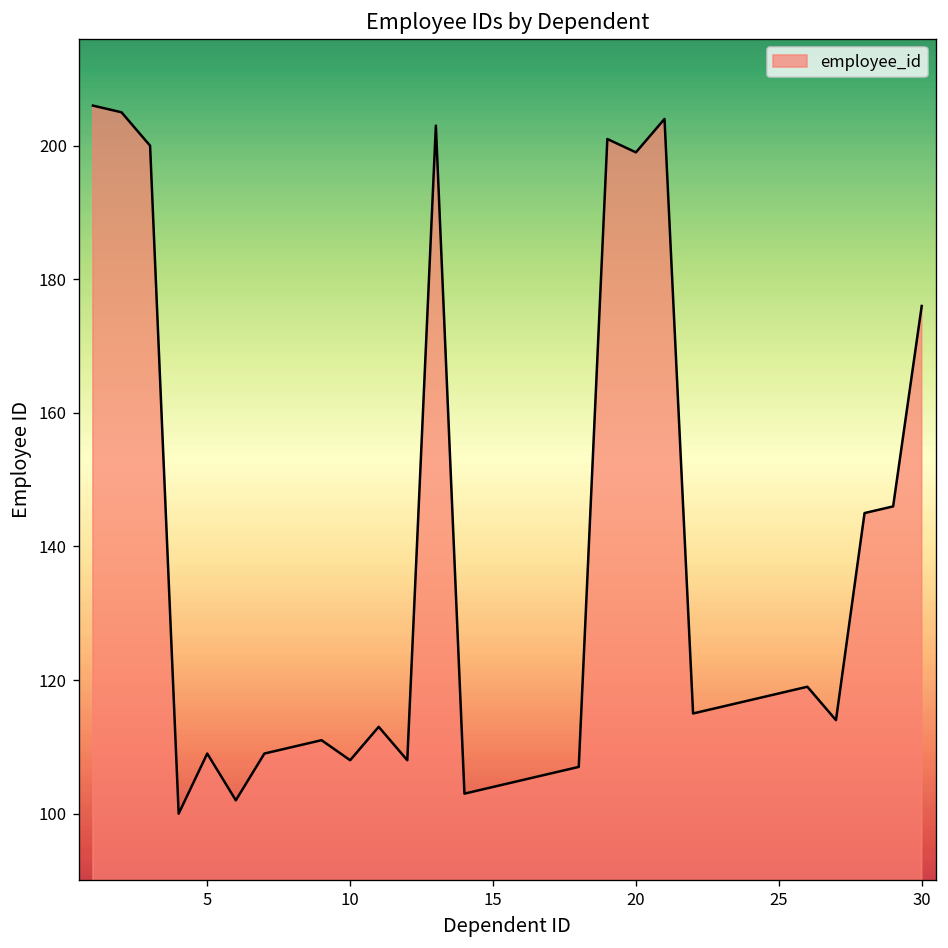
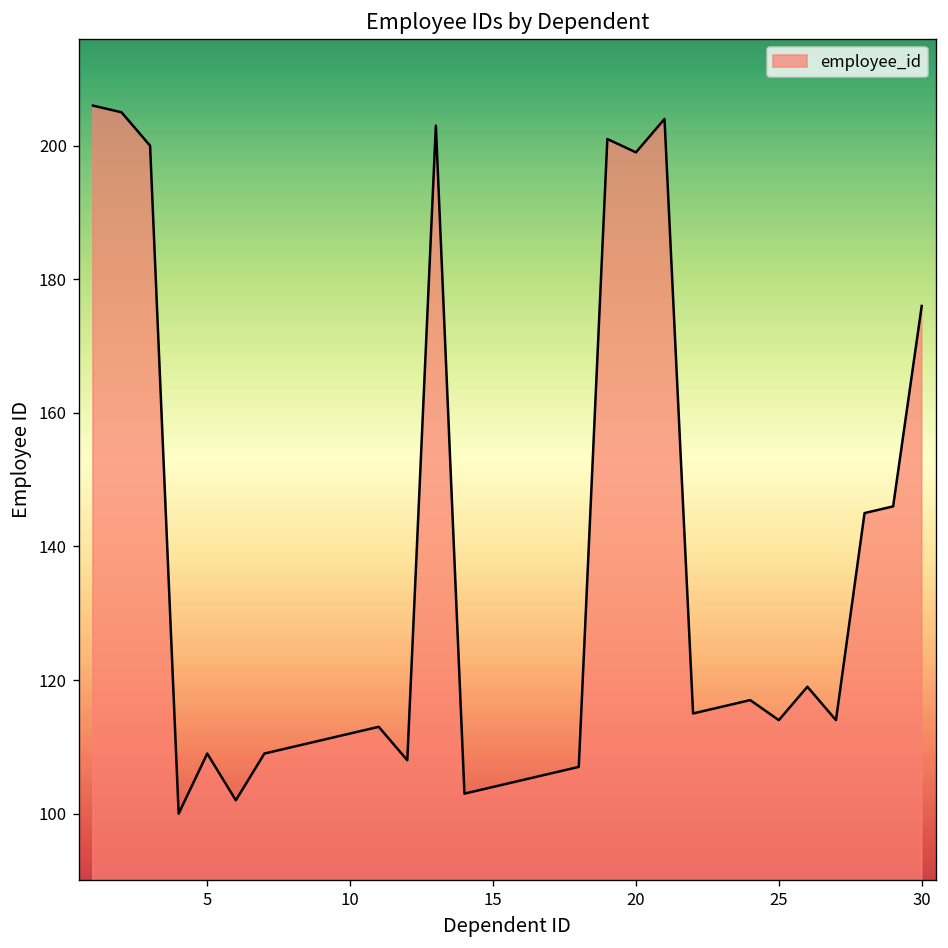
10: 108 -> 112
25: 118 -> 114
